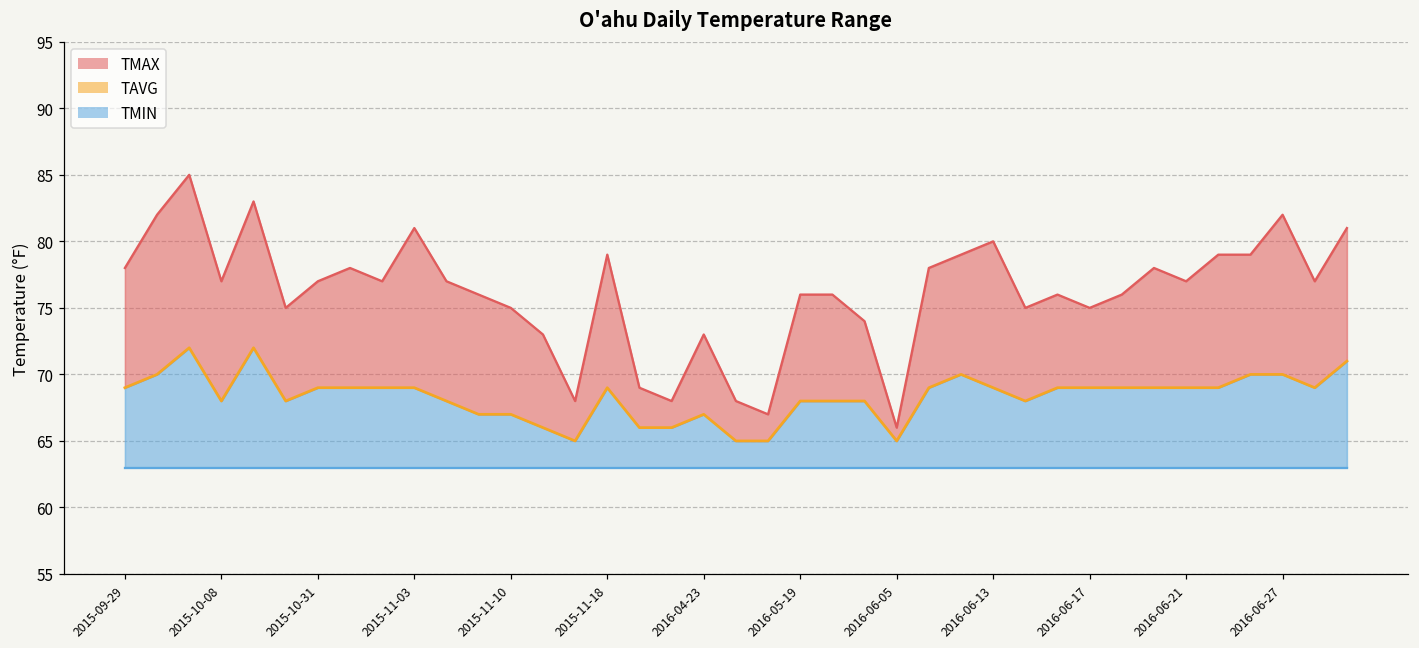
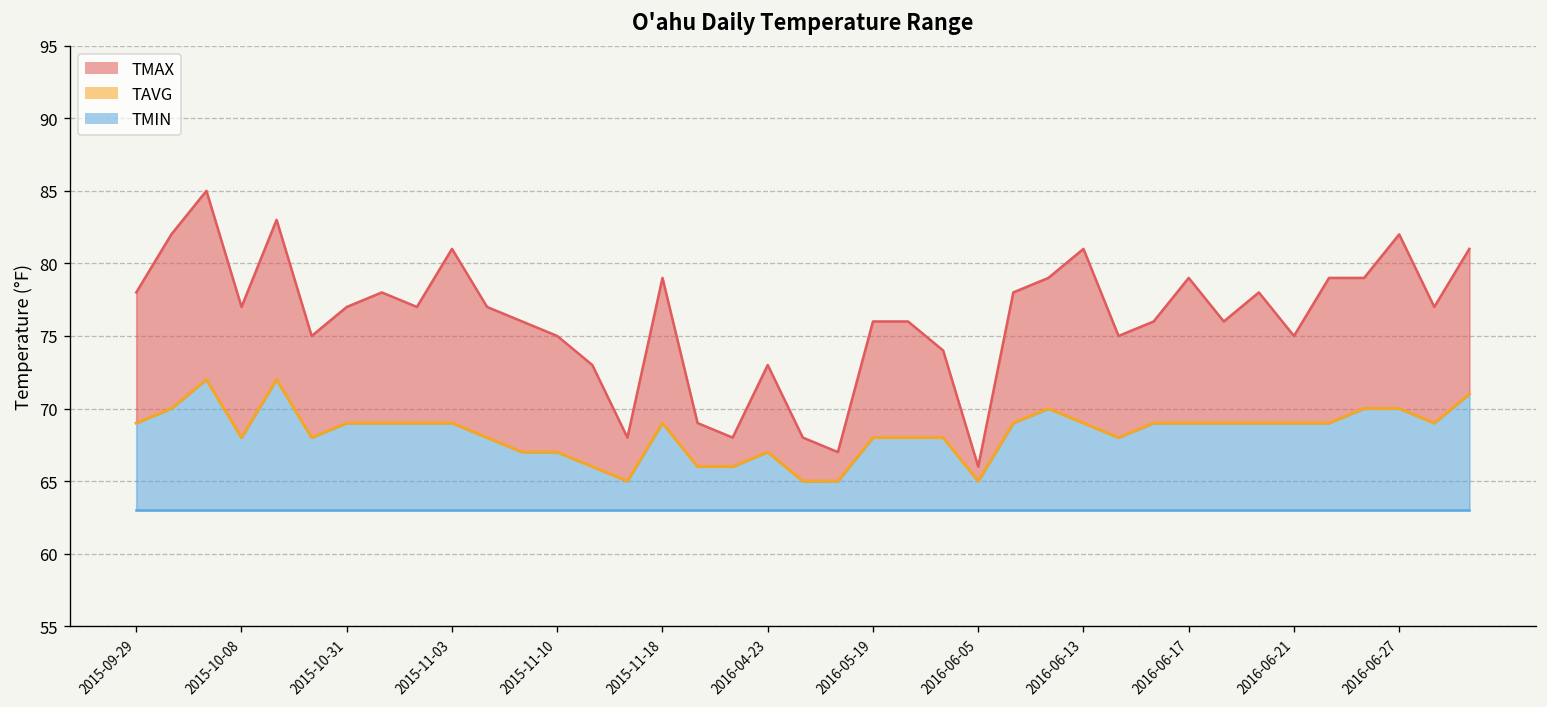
TMAX, 2016-06-13: 80 -> 81
TMAX, 2016-06-17: 75 -> 79
TMAX, 2016-06-21: 77 -> 75
